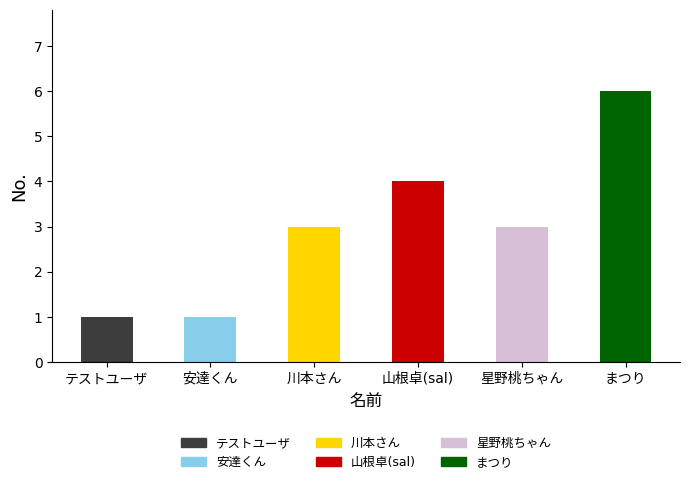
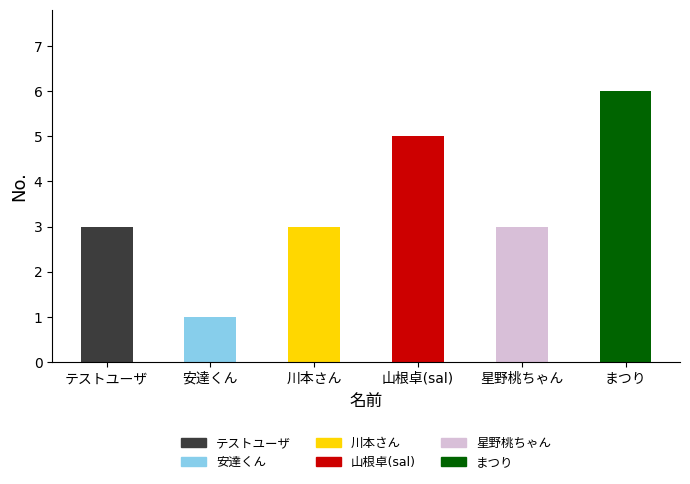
テストユーザ: 1 -> 3
山根卓(sal): 4 -> 5
